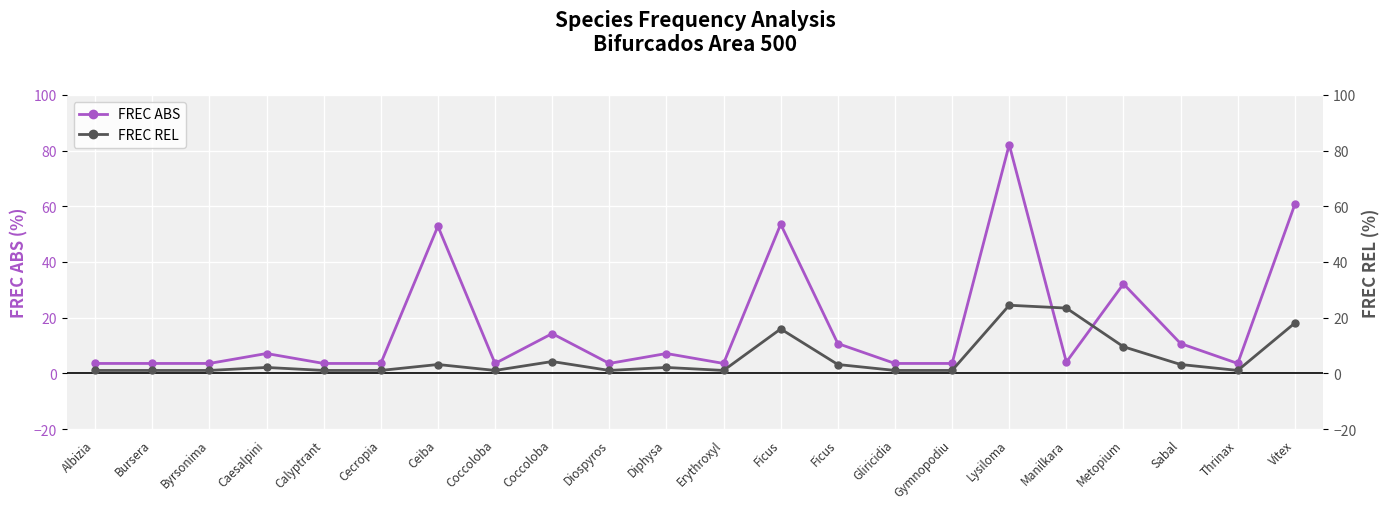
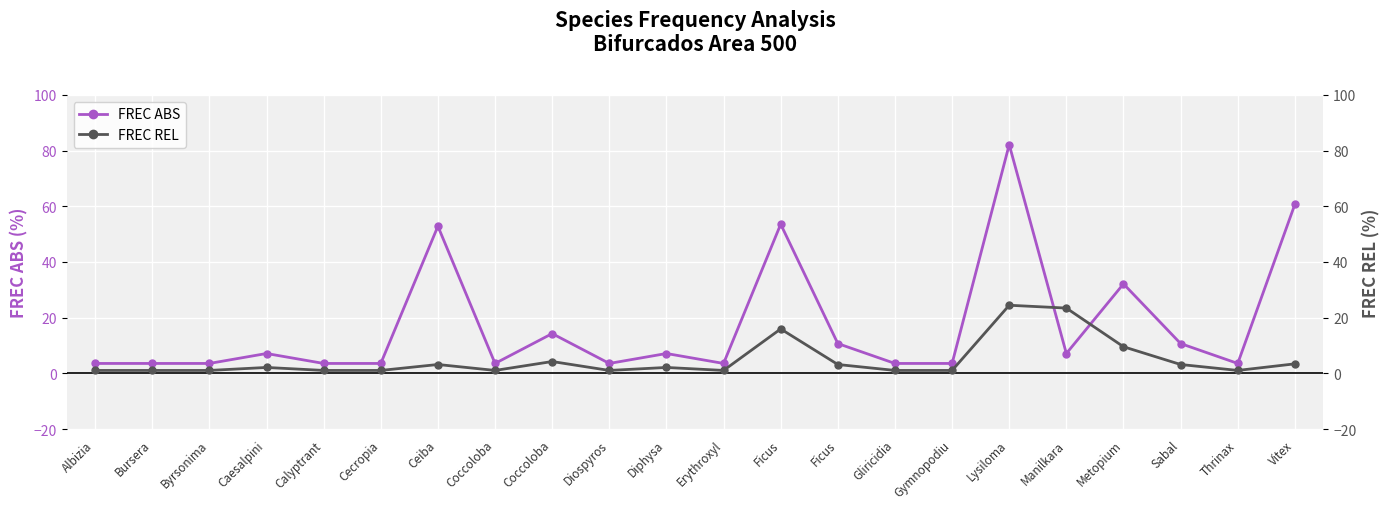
FREC ABS, Manilkara: 4 -> 7
FREC REL, Vitex: 18 -> 3
